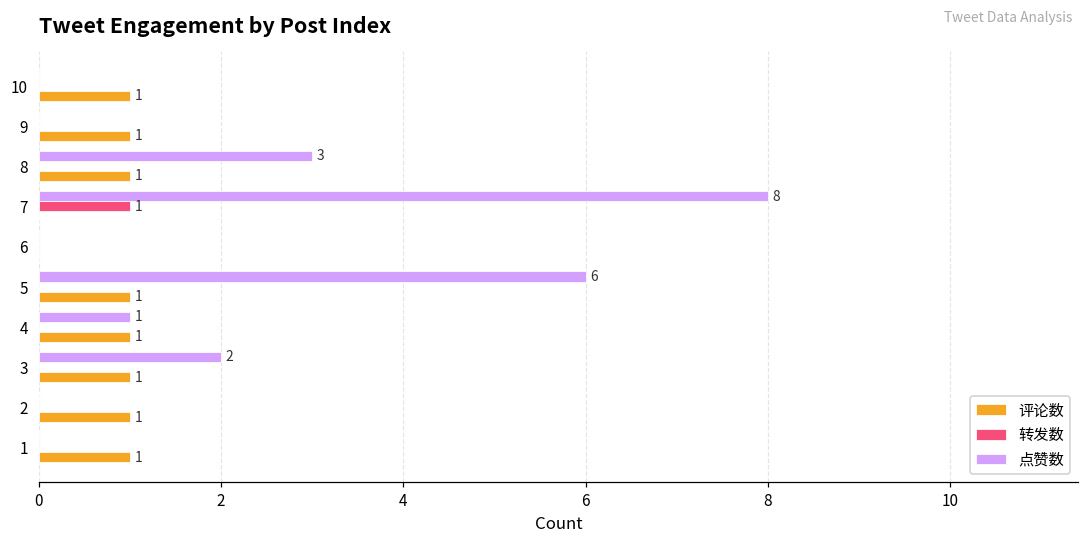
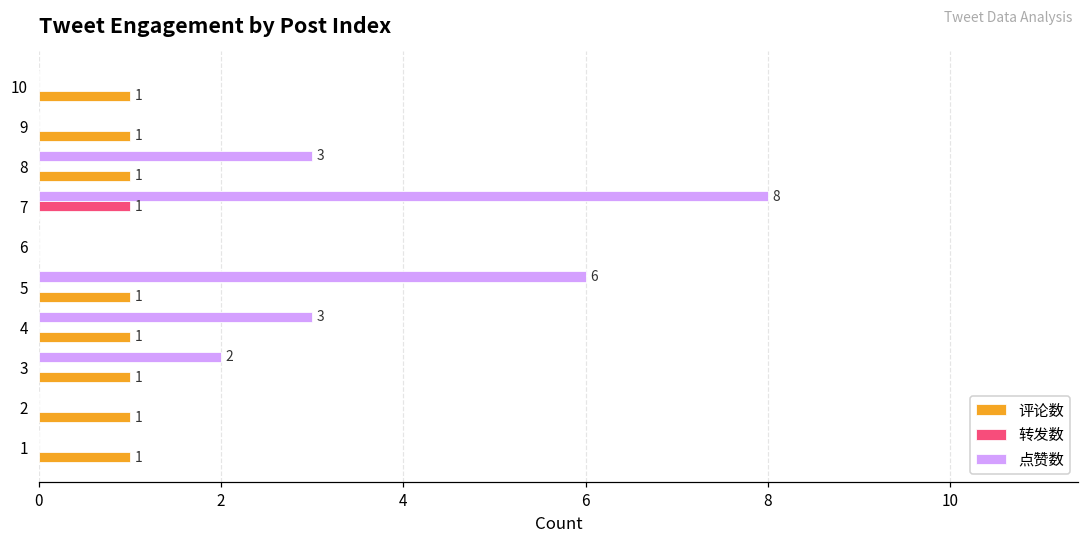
点赞数, 4: 1 -> 3
